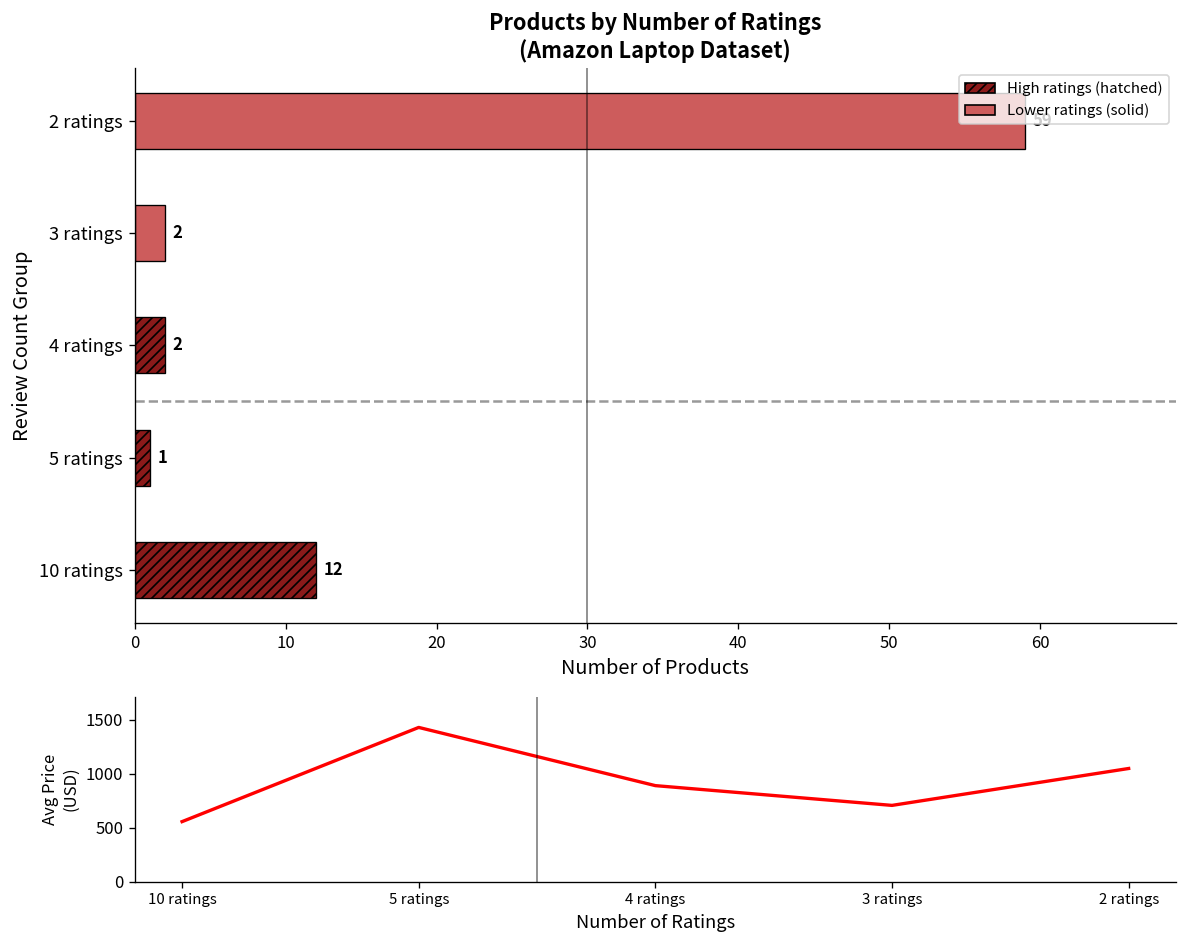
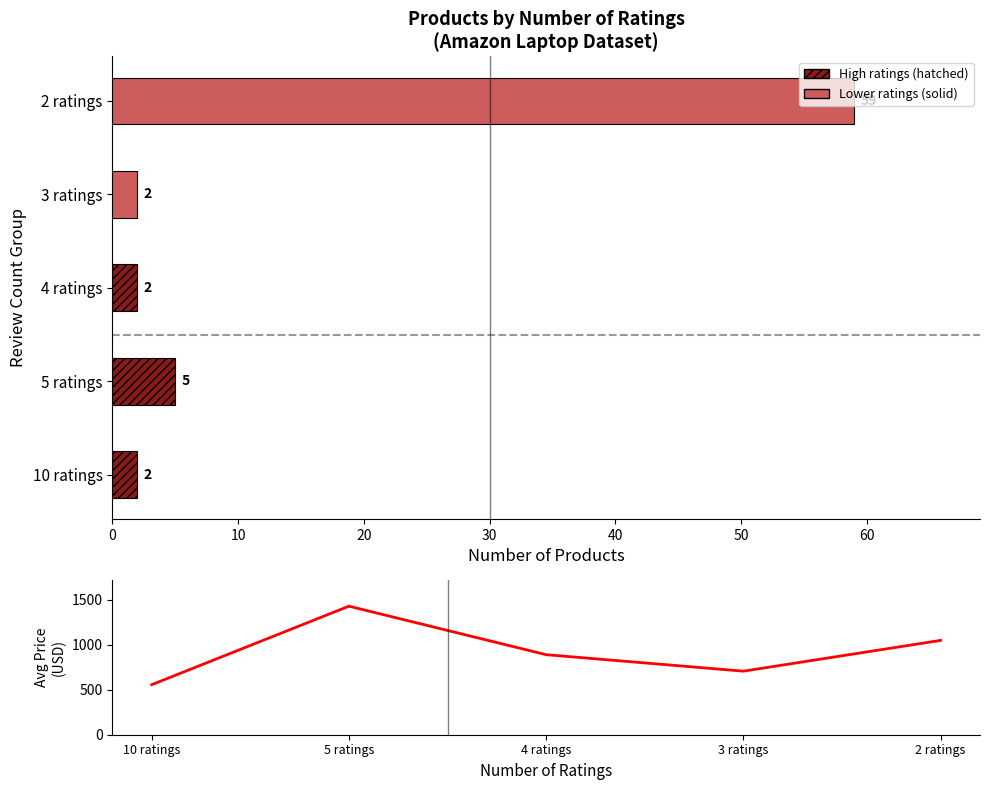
Products by Number of Ratings (Amazon Laptop Dataset), 5 ratings: 1 -> 5
Products by Number of Ratings (Amazon Laptop Dataset), 10 ratings: 12 -> 2
